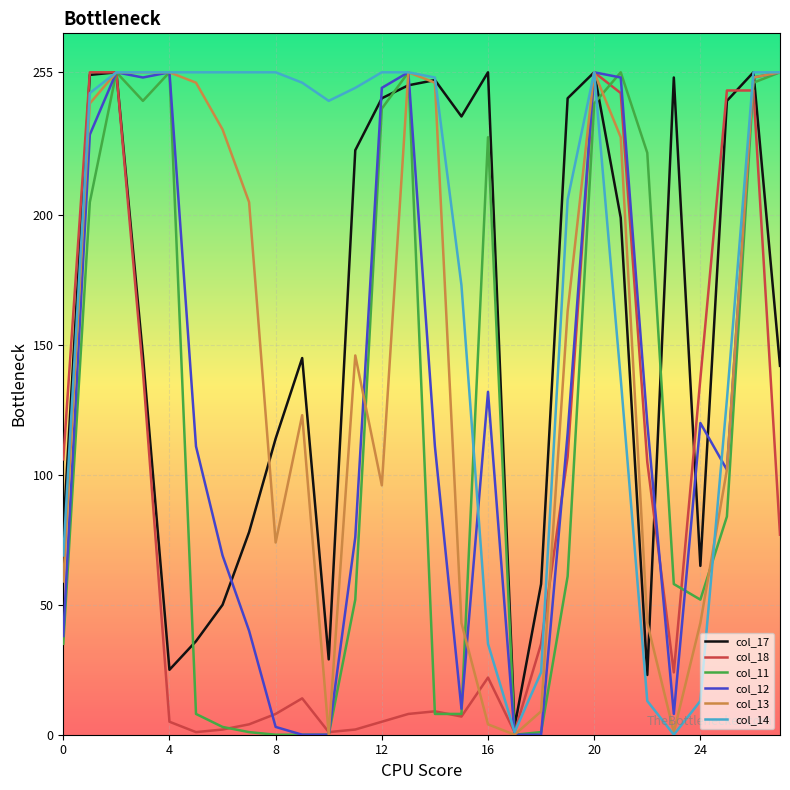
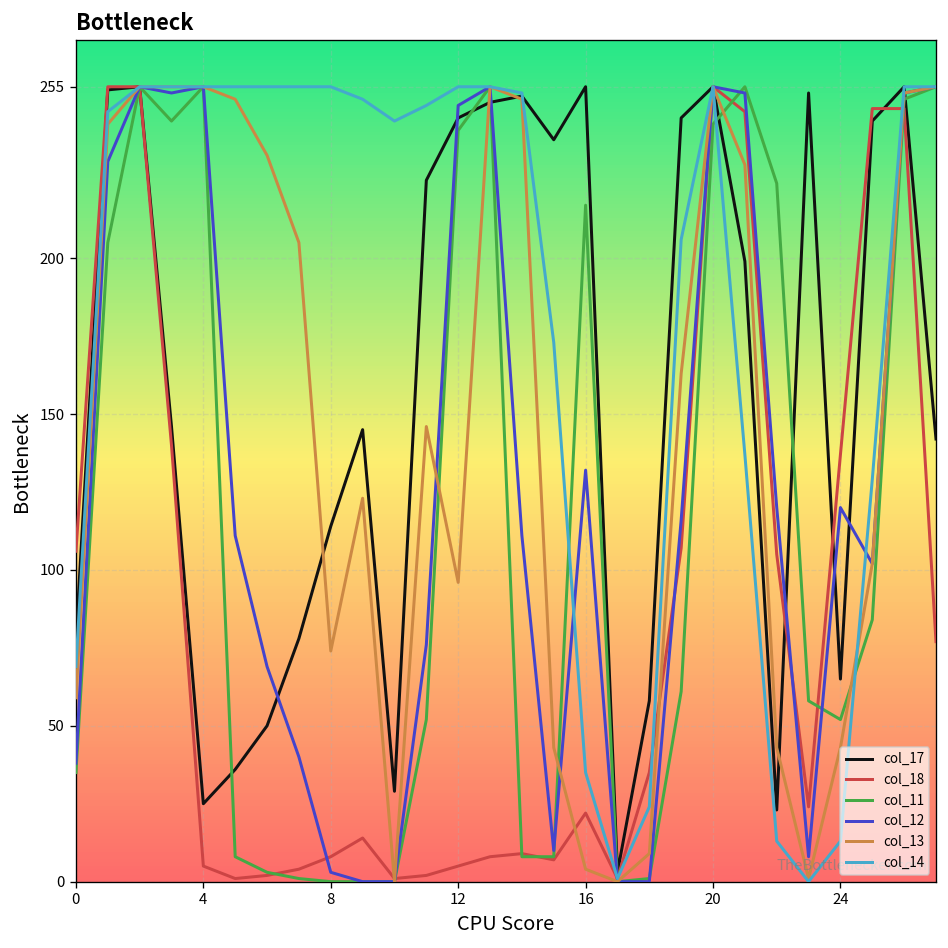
col_11, 16: 230 -> 217
